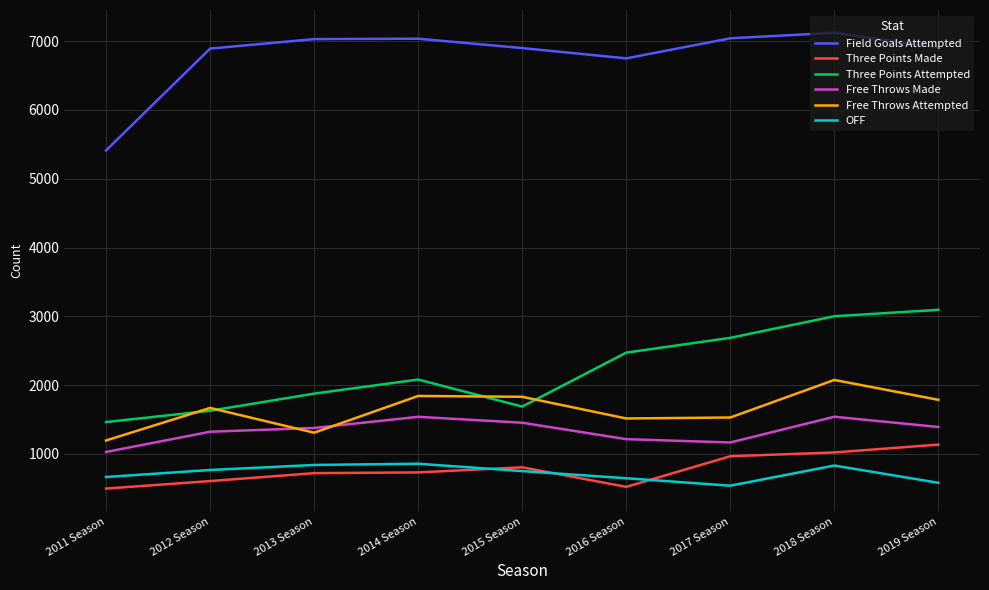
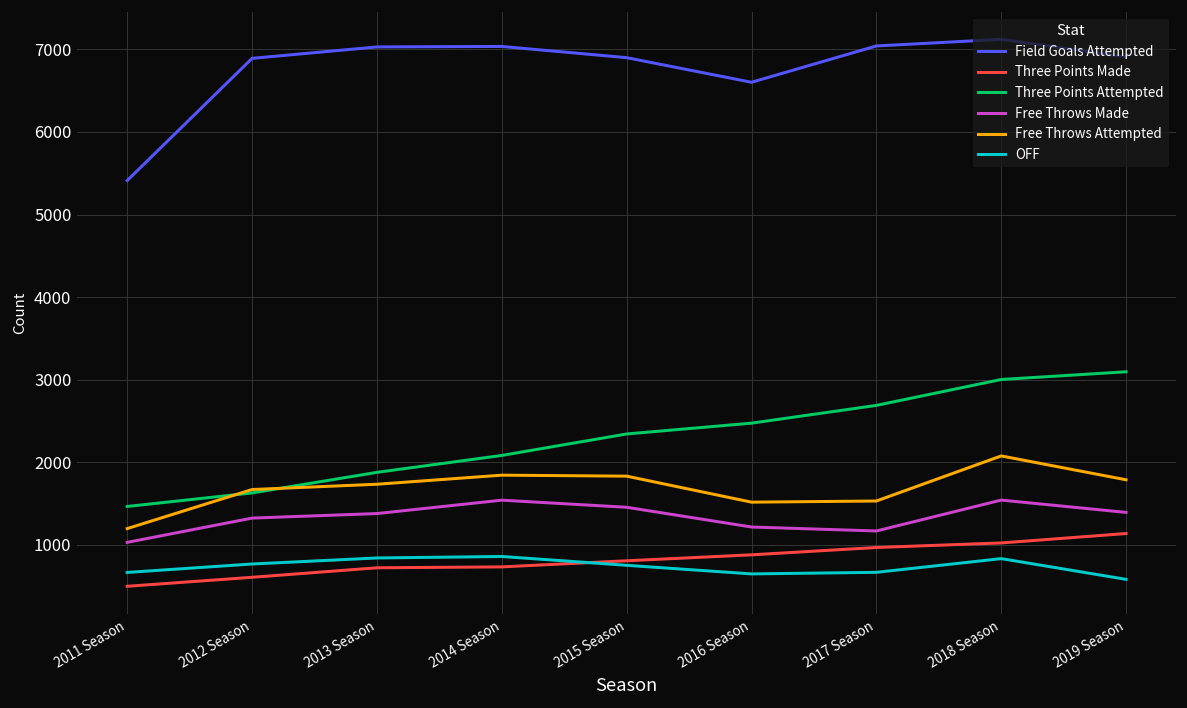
Free Throws Attempted, 2013 Season: 1300 -> 1700
Three Points Attempted, 2015 Season: 1700 -> 2300
Field Goals Attempted, 2016 Season: 6800 -> 6600
Three Points Made, 2016 Season: 500 -> 900
OFF, 2017 Season: 500 -> 700
